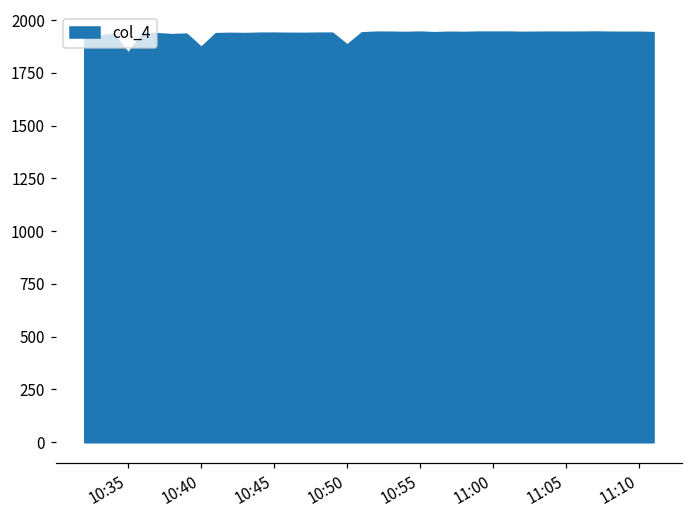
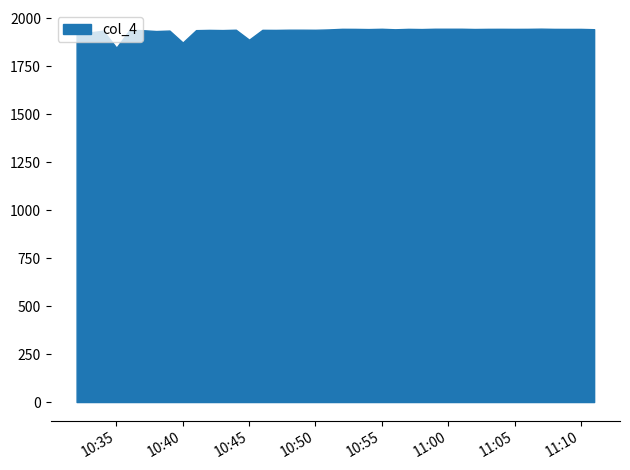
10:45: 1940 -> 1890
10:50: 1880 -> 1940
